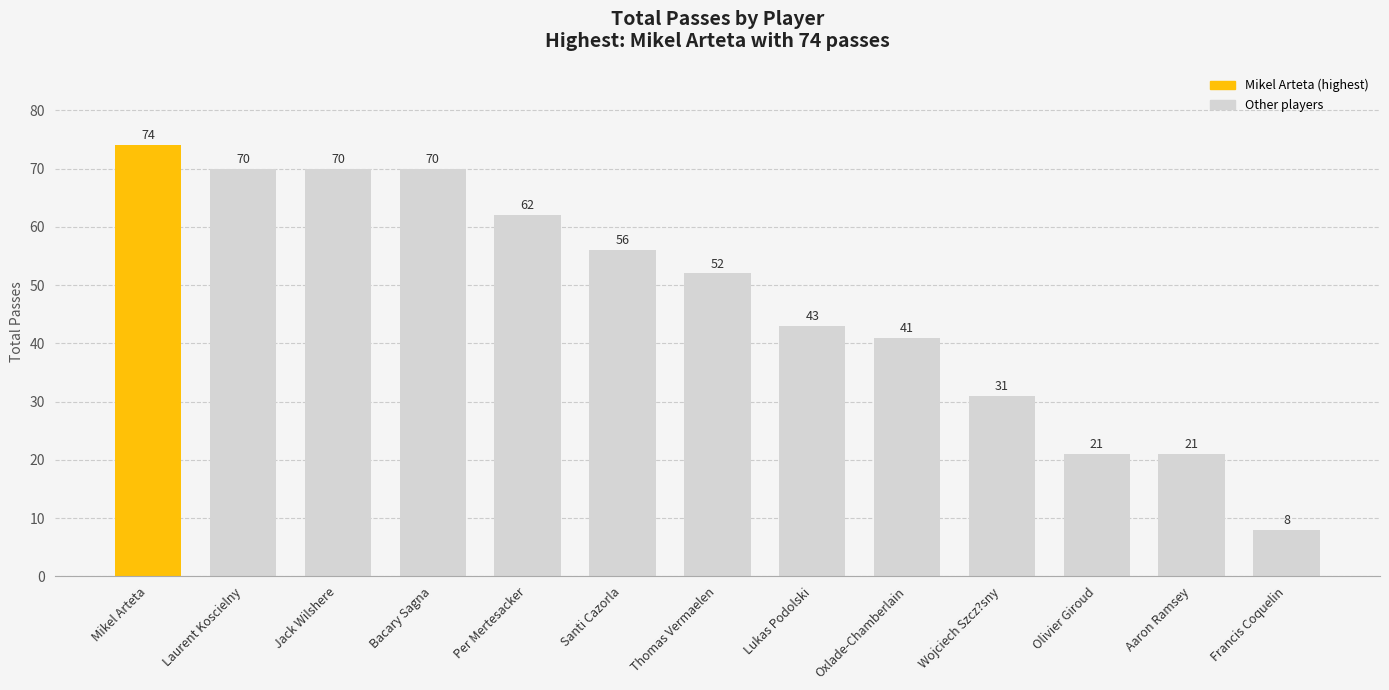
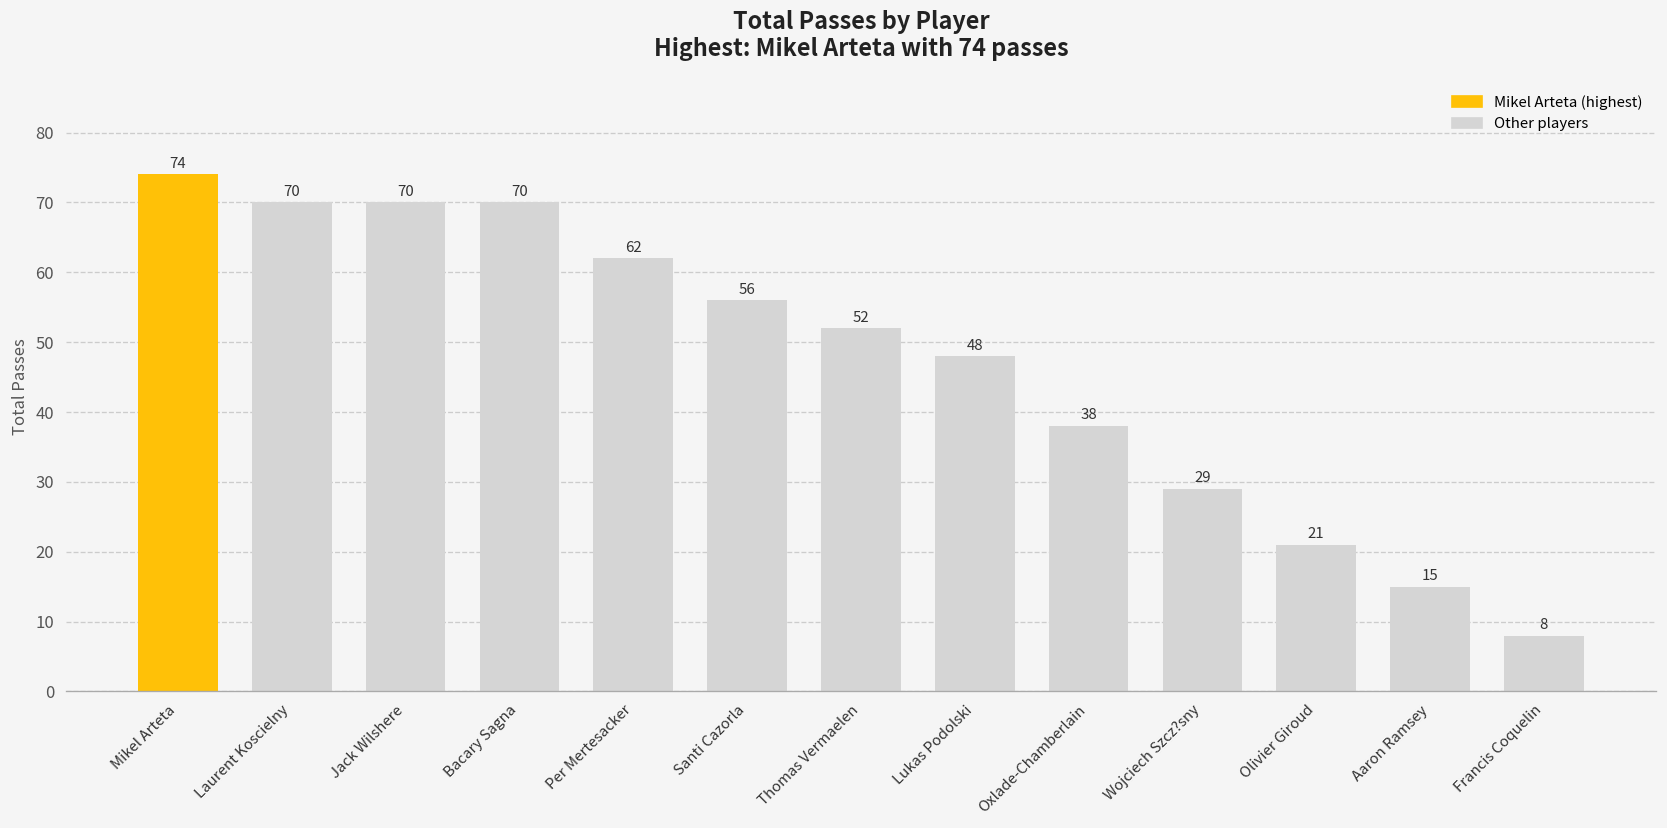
Lukas Podolski: 43 -> 48
Oxlade-Chamberlain: 41 -> 38
Wojciech Szcz?sny: 31 -> 29
Aaron Ramsey: 21 -> 15
